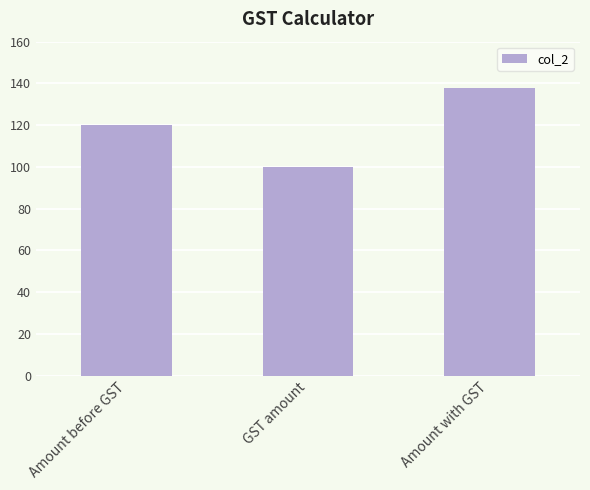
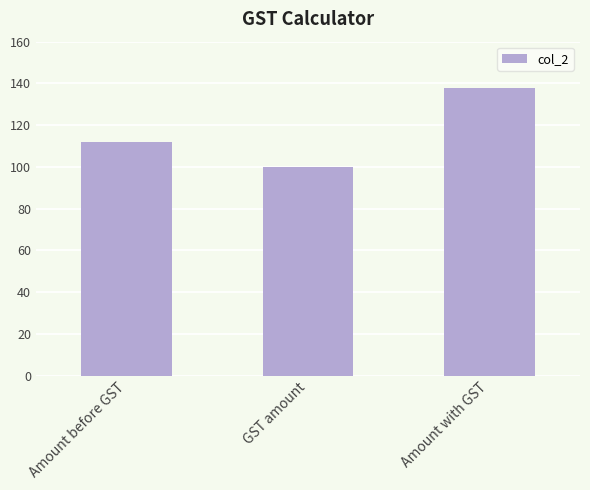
Amount before GST: 120 -> 112
